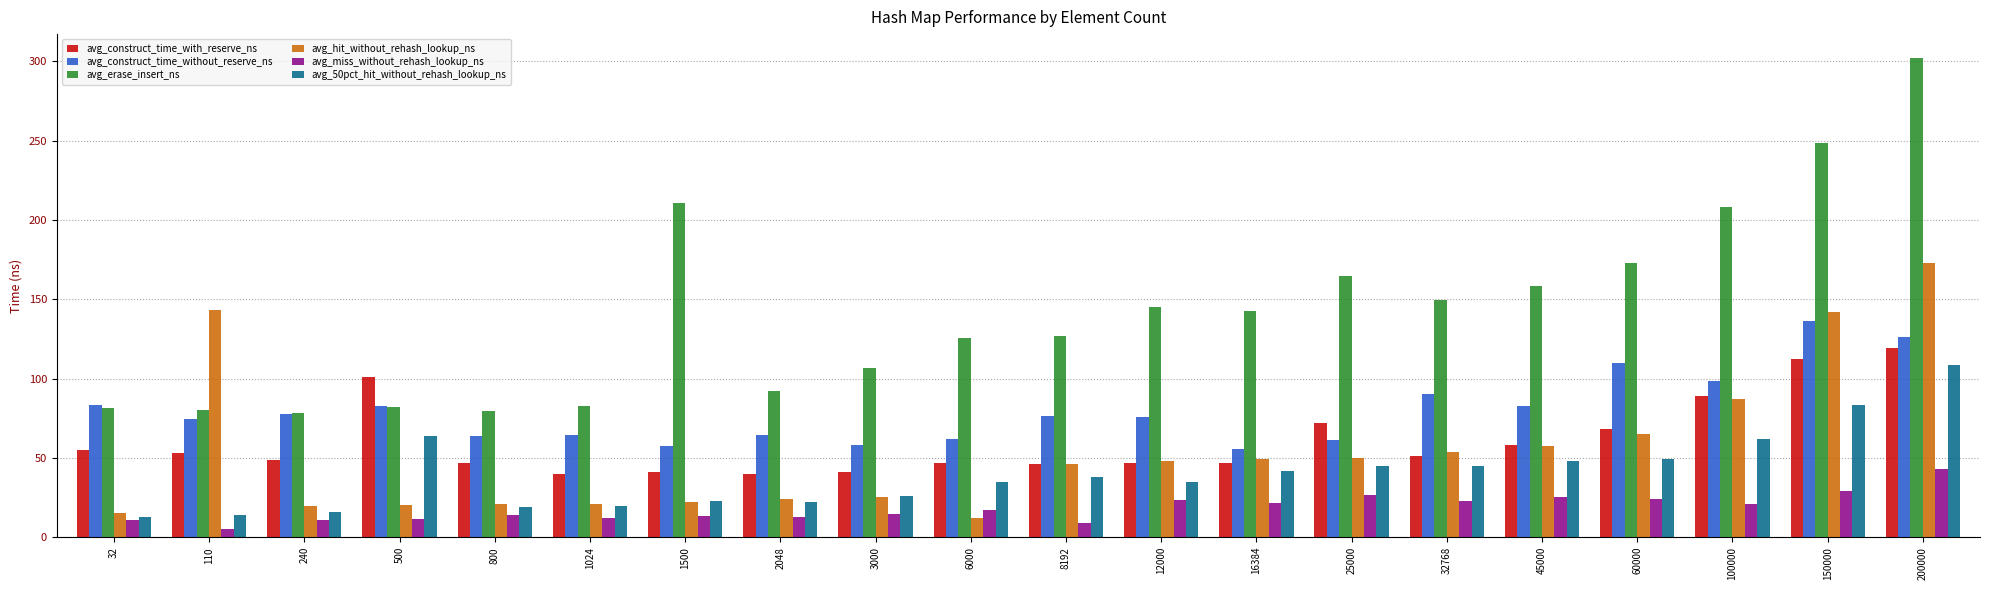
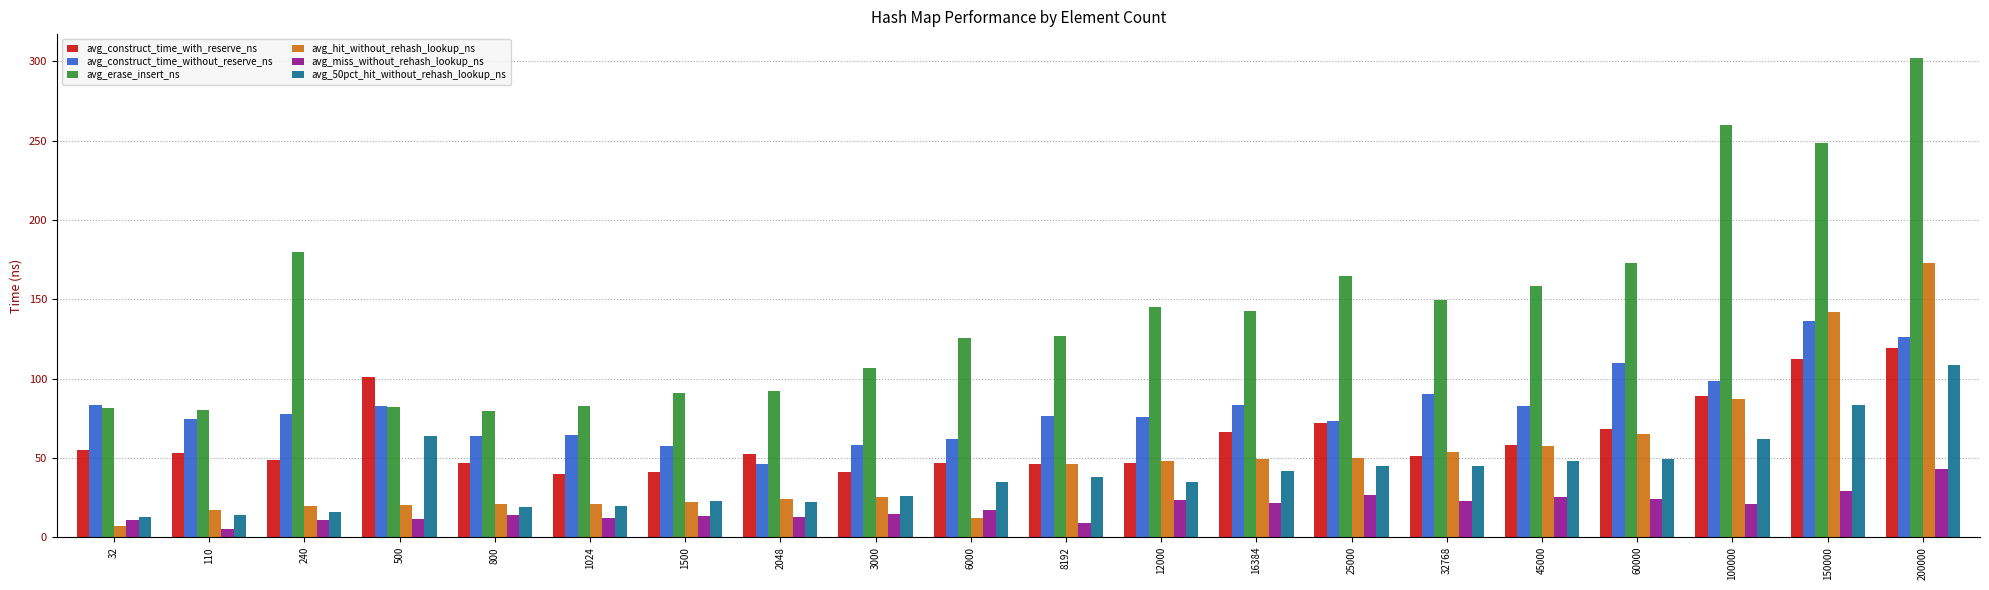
avg_hit_without_rehash_lookup_ns, 32: 16 -> 7
avg_hit_without_rehash_lookup_ns, 110: 143 -> 17
avg_erase_insert_ns, 240: 78 -> 180
avg_erase_insert_ns, 1500: 211 -> 91
avg_construct_time_with_reserve_ns, 2048: 40 -> 53
avg_construct_time_without_reserve_ns, 2048: 65 -> 46
avg_construct_time_with_reserve_ns, 16384: 47 -> 66
avg_construct_time_without_reserve_ns, 16384: 56 -> 84
avg_construct_time_without_reserve_ns, 25000: 61 -> 74
avg_erase_insert_ns, 100000: 208 -> 260
